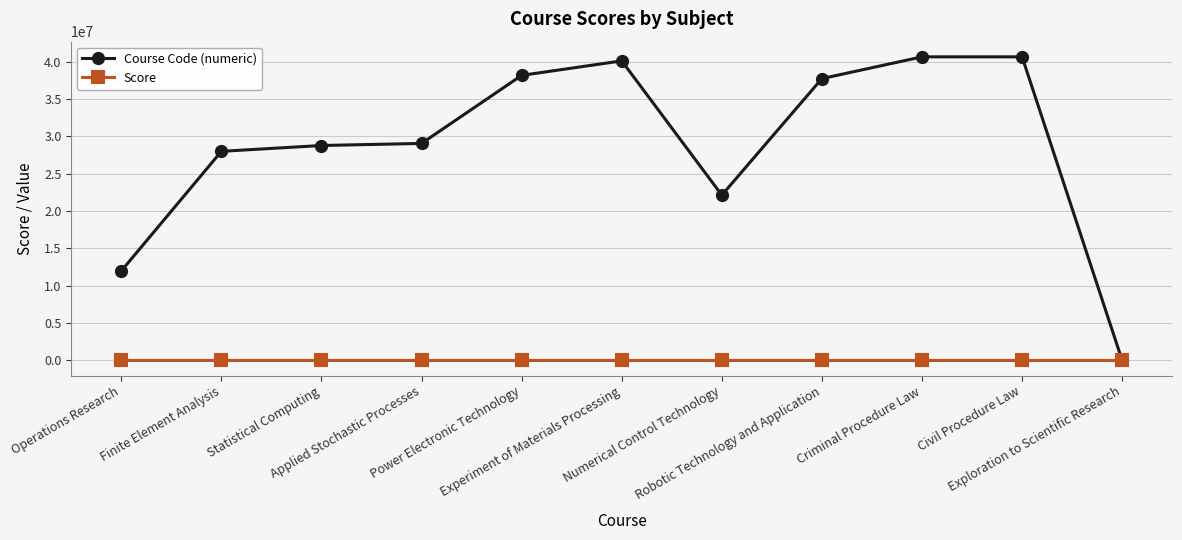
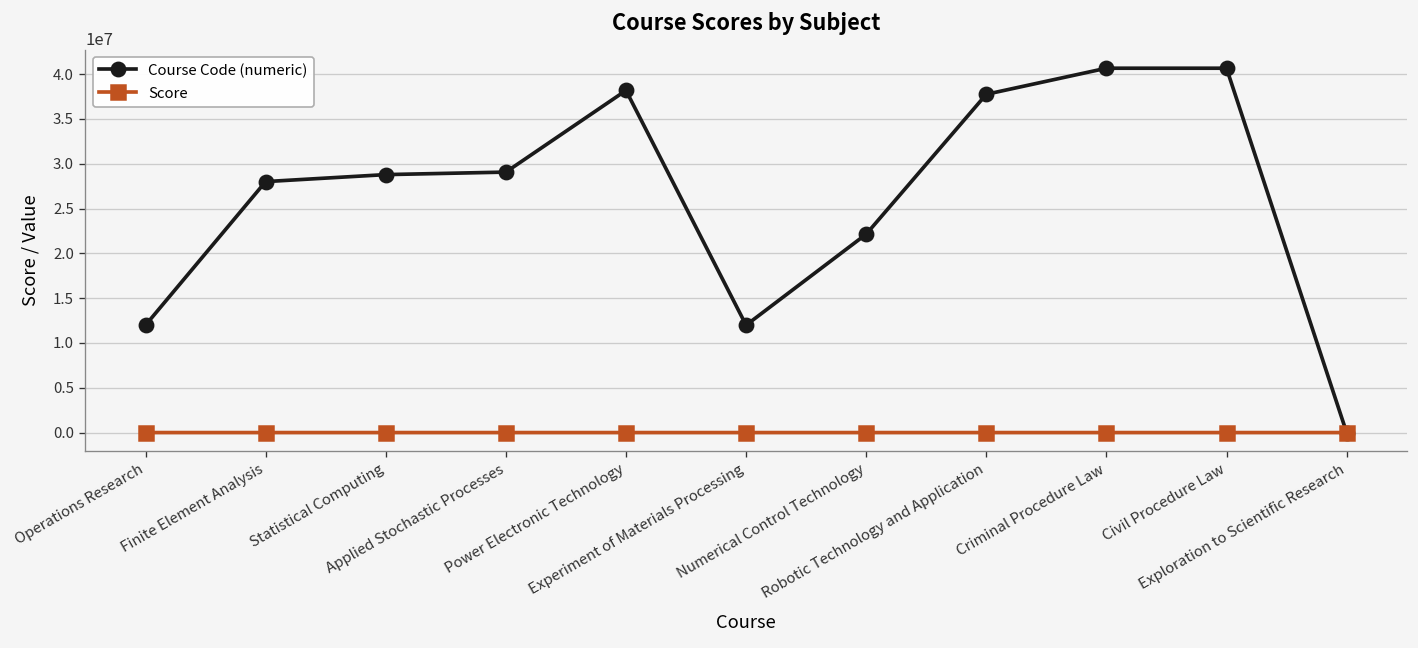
Course Code (numeric), Experiment of Materials Processing: 40000000 -> 12000000
